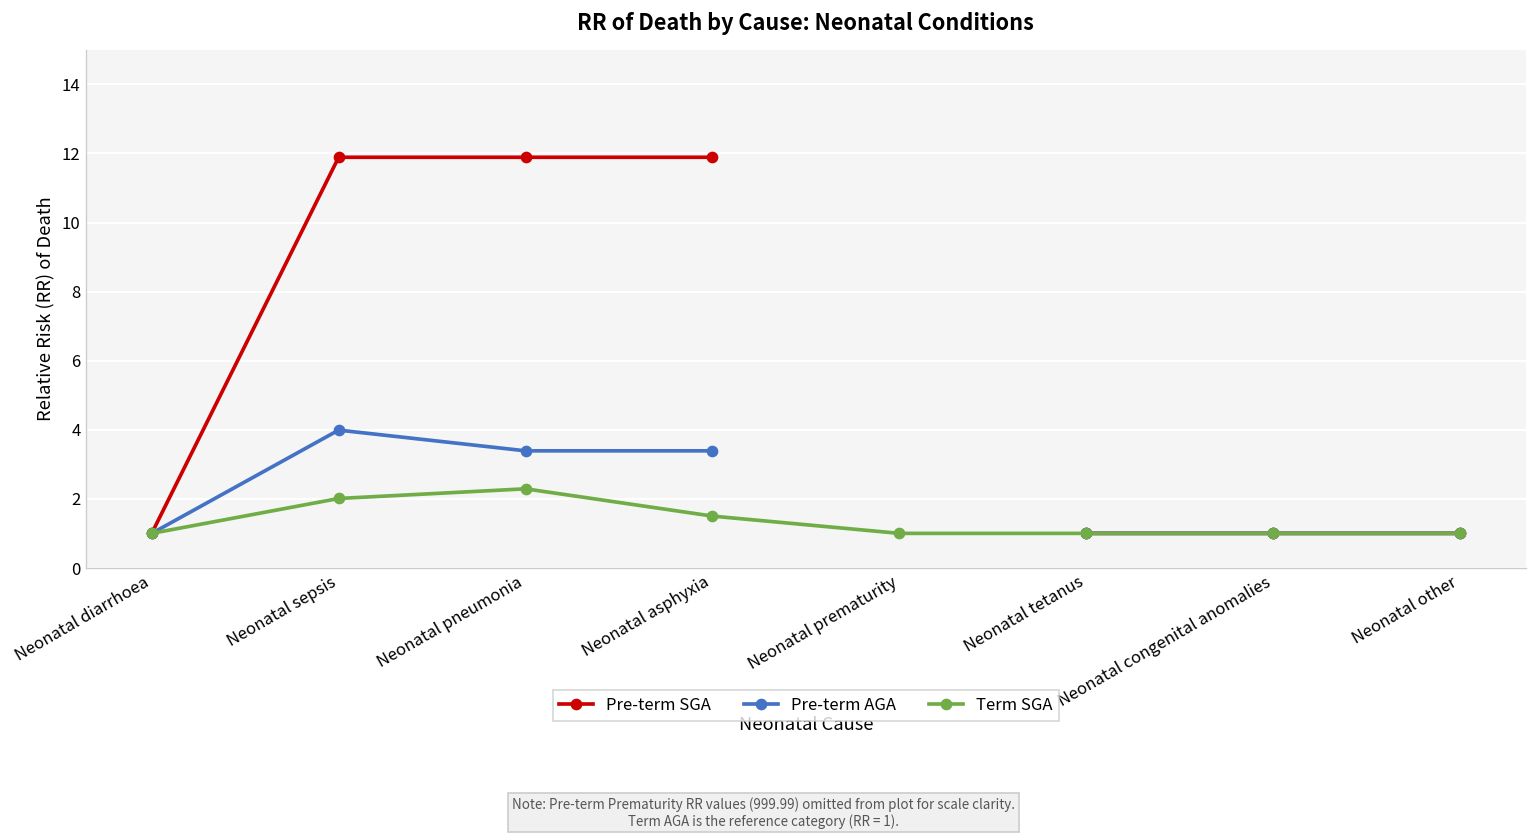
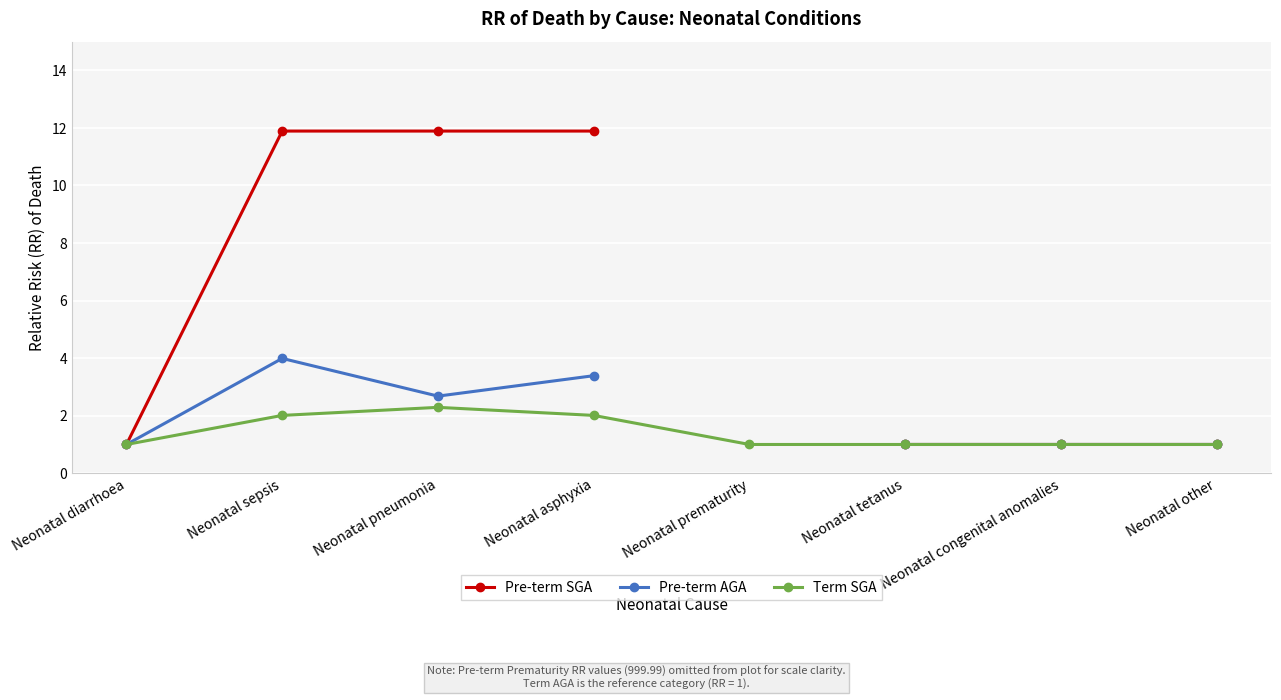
Pre-term AGA, Neonatal pneumonia: 3.4 -> 2.7
Term SGA, Neonatal asphyxia: 1.5 -> 2.0
